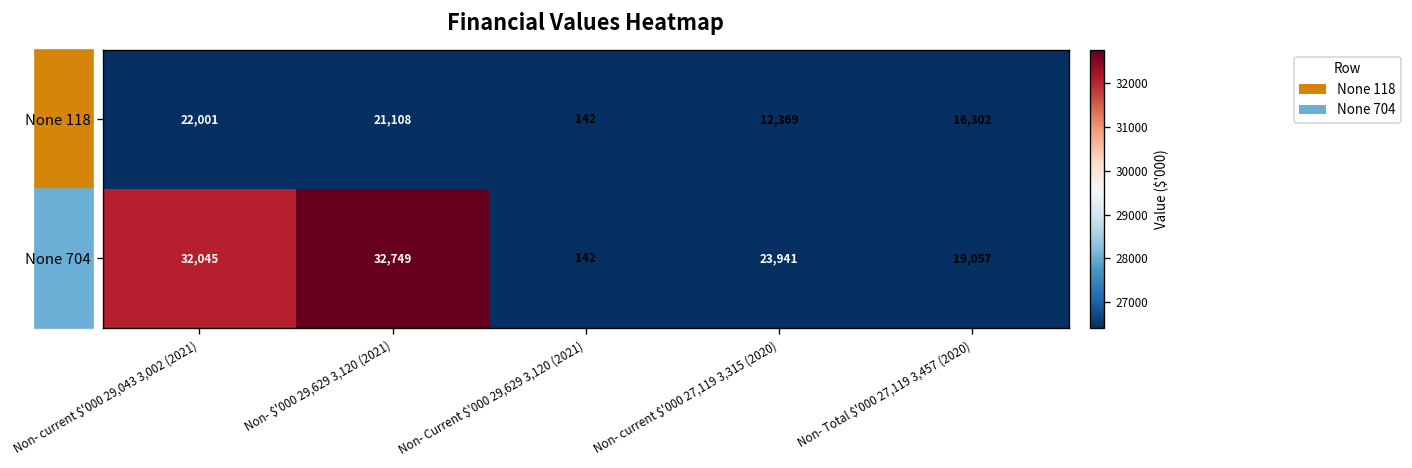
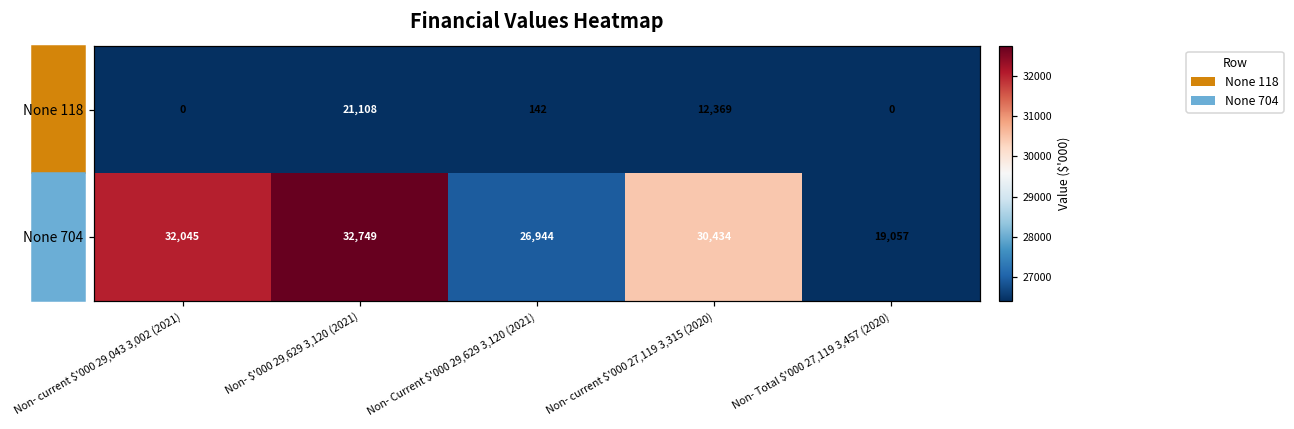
None 118, Non- current $'000 29,043 3,002 (2021): 22,001 -> 0
None 118, Non- Total $'000 27,119 3,457 (2020): 16,302 -> 0
None 704, Non- Current $'000 29,629 3,120 (2021): 142 -> 26,944
None 704, Non- current $'000 27,119 3,315 (2020): 23,941 -> 30,434
